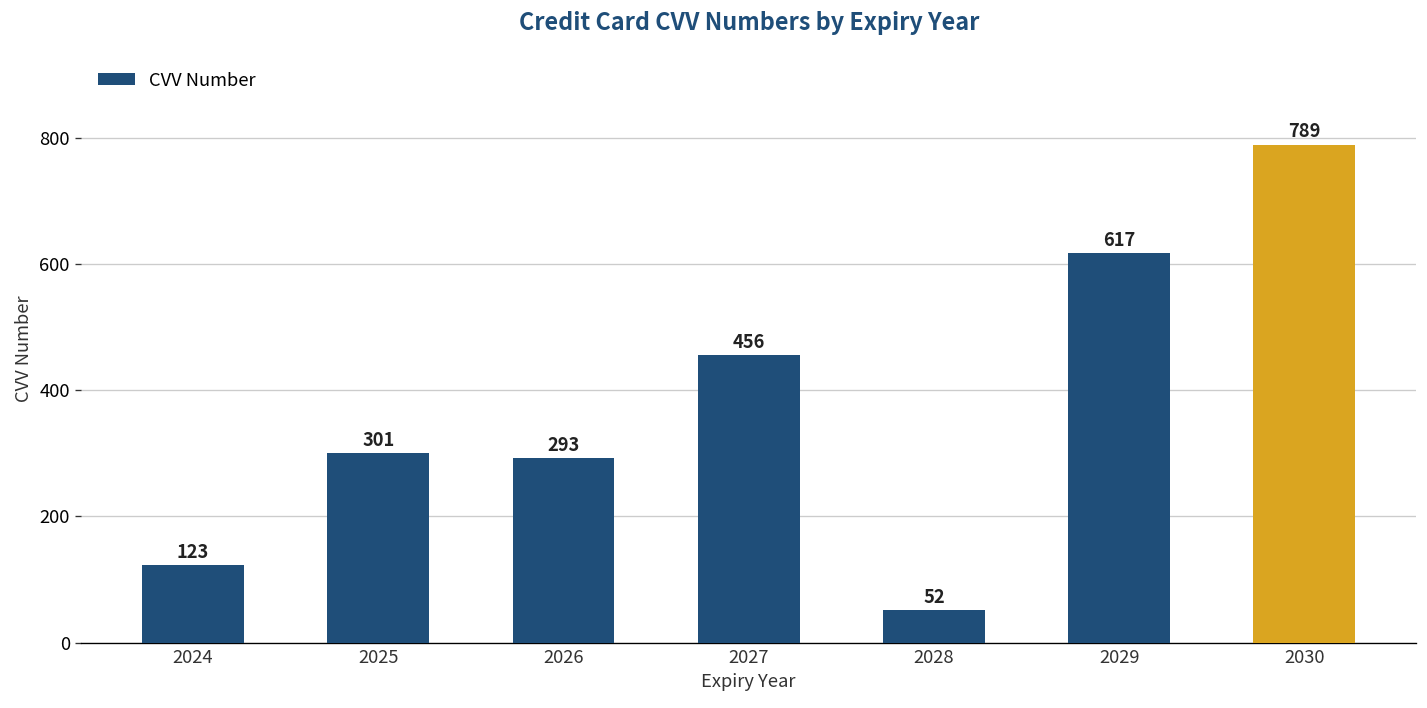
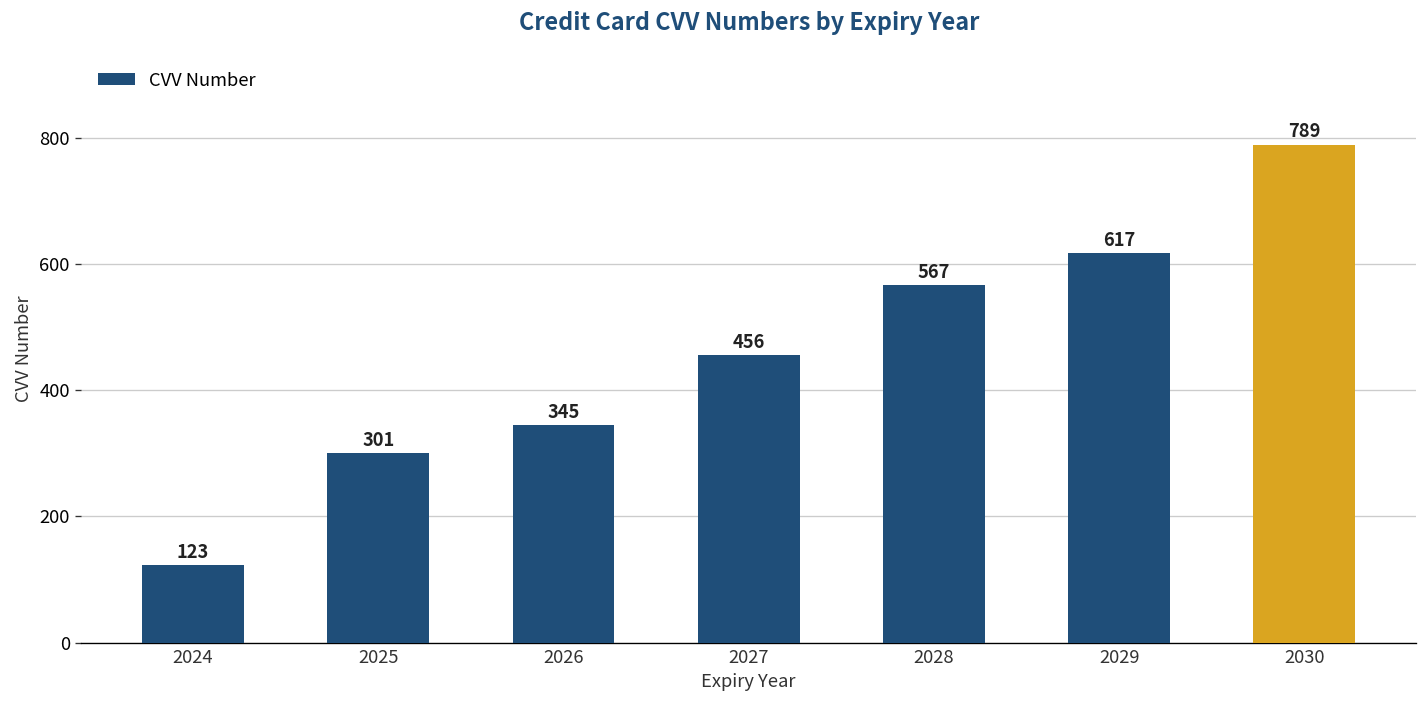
2026: 293 -> 345
2028: 52 -> 567
